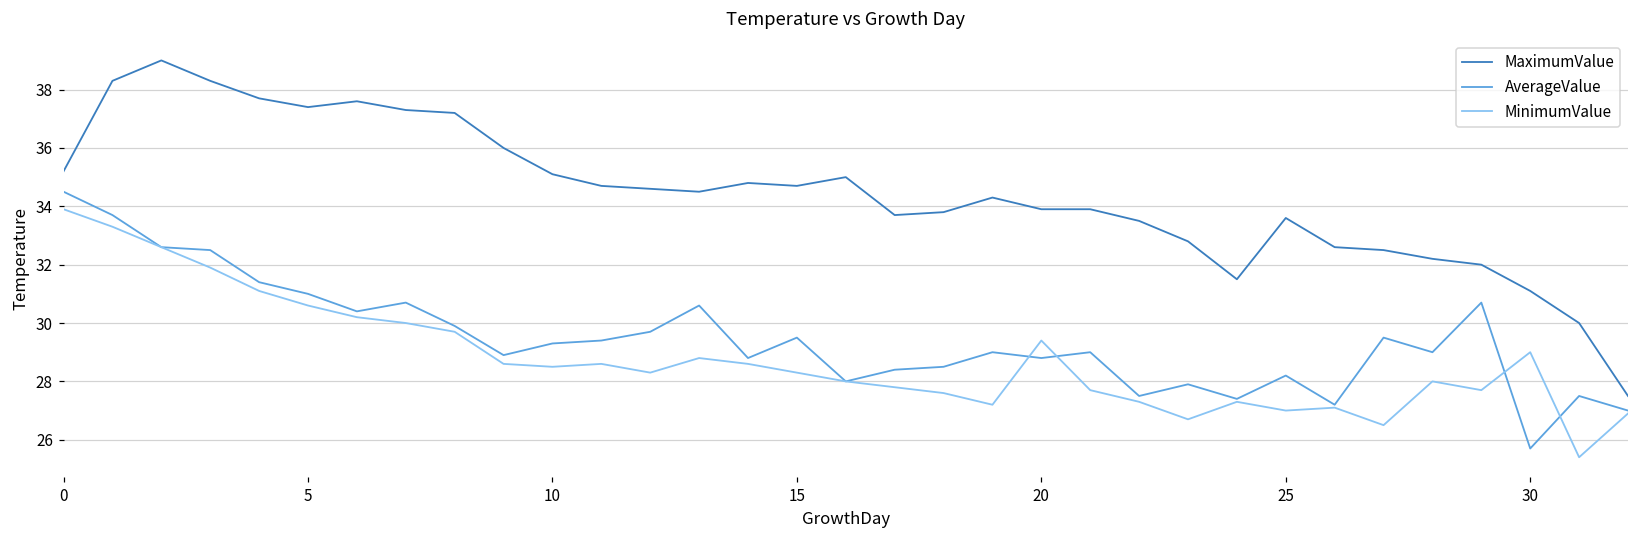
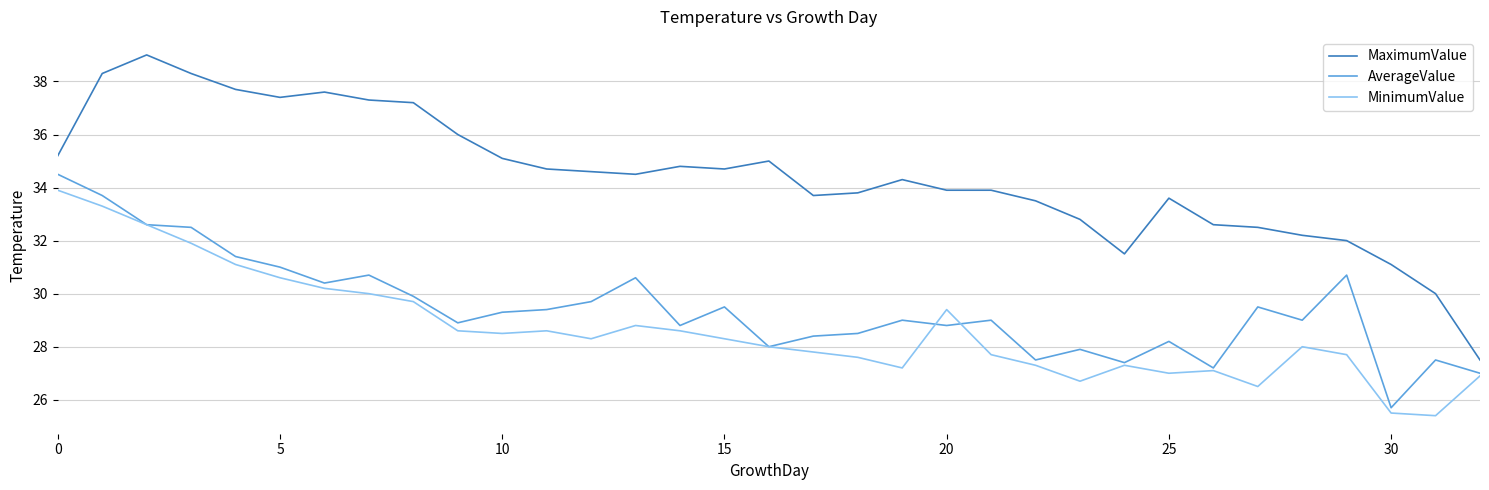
MinimumValue, 30: 29.0 -> 25.5
